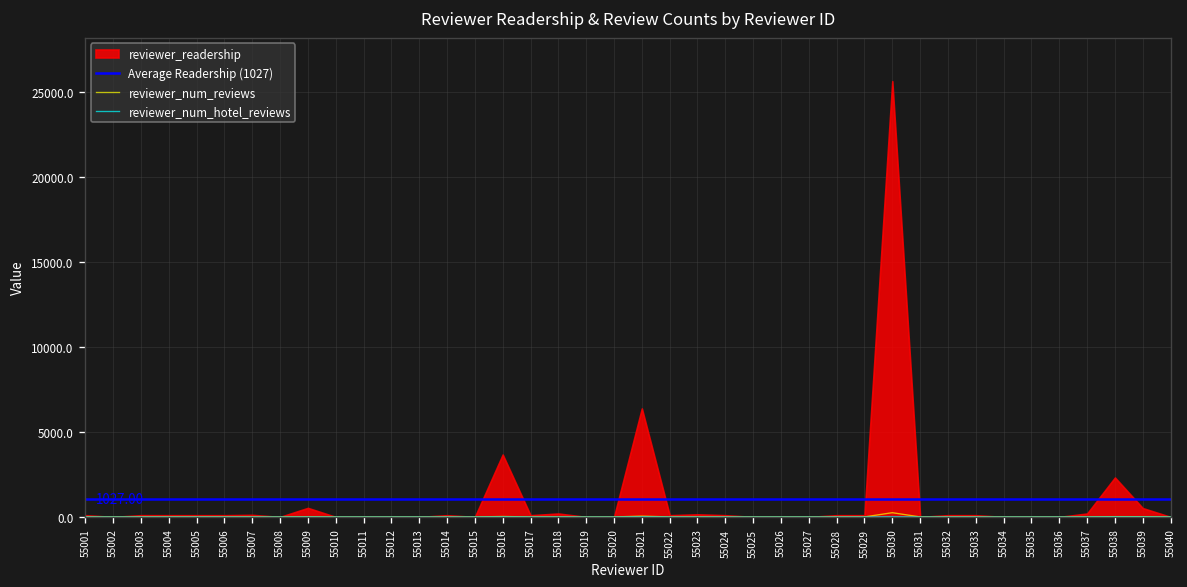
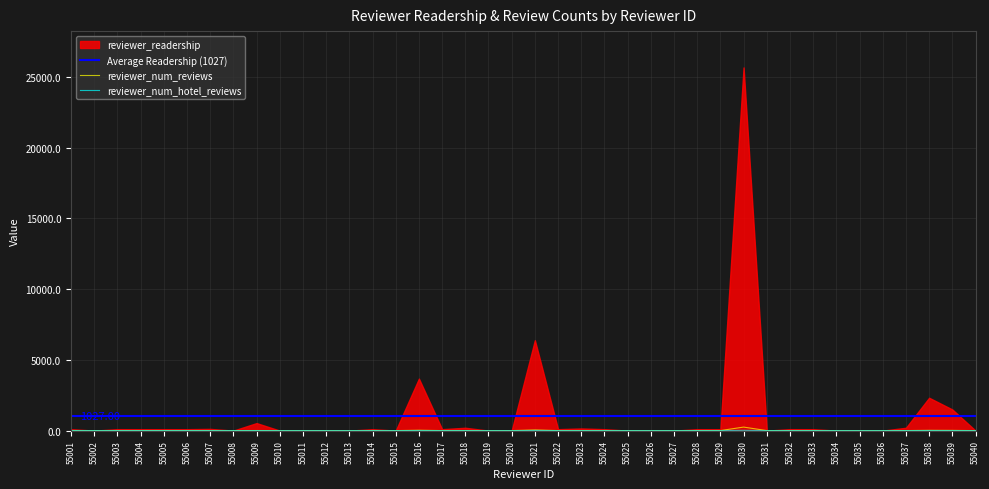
reviewer_readership, 55039: 500 -> 1500
